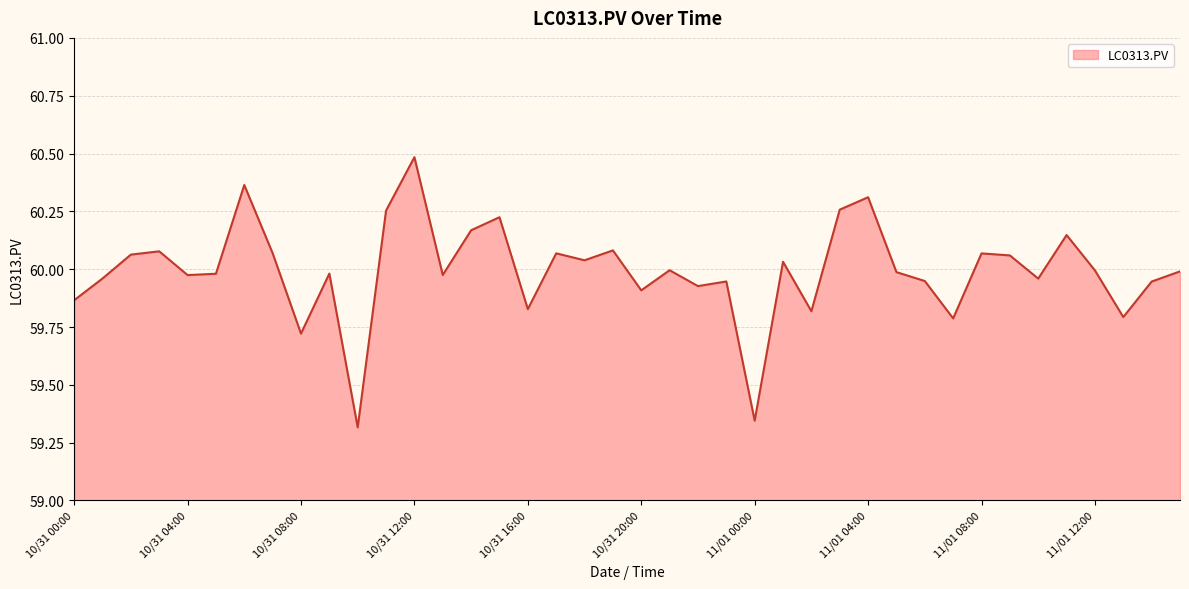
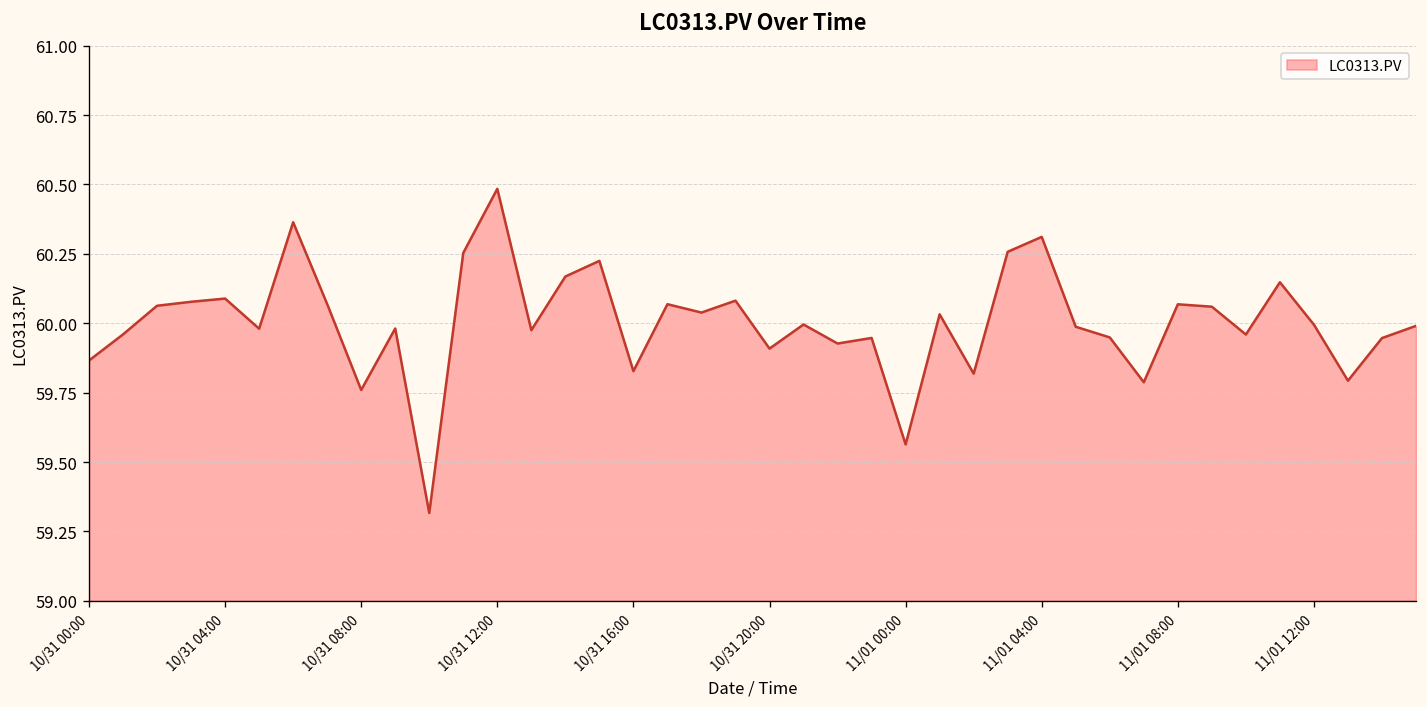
10/31 04:00: 59.97 -> 60.09
10/31 08:00: 59.72 -> 59.76
11/01 00:00: 59.35 -> 59.56
